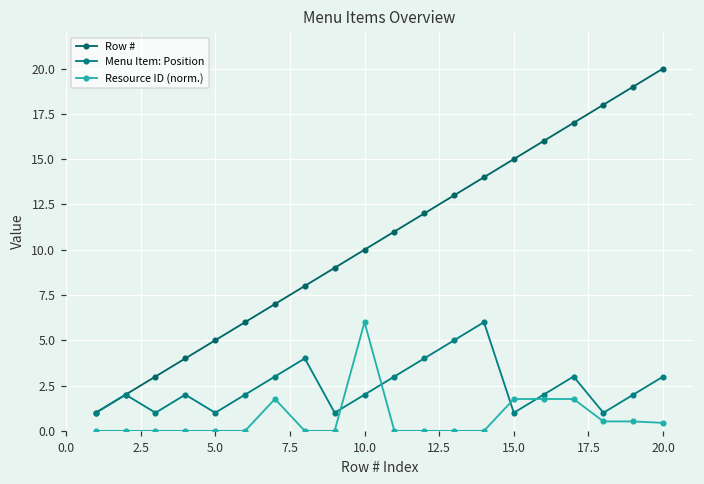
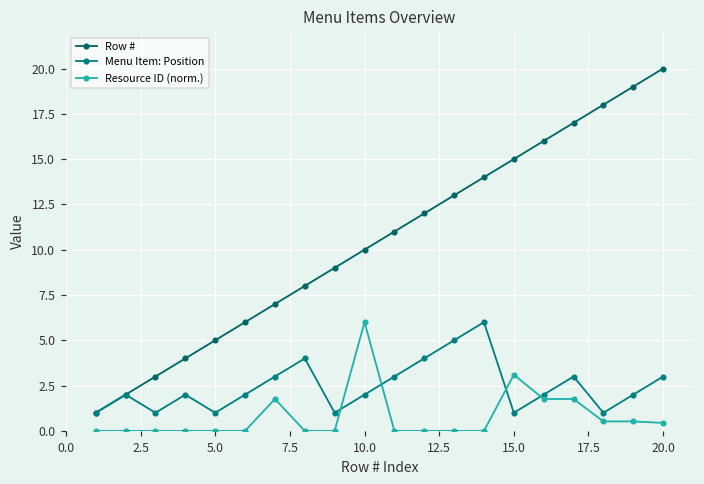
Resource ID (norm.), 15.0: 1.8 -> 3.1
